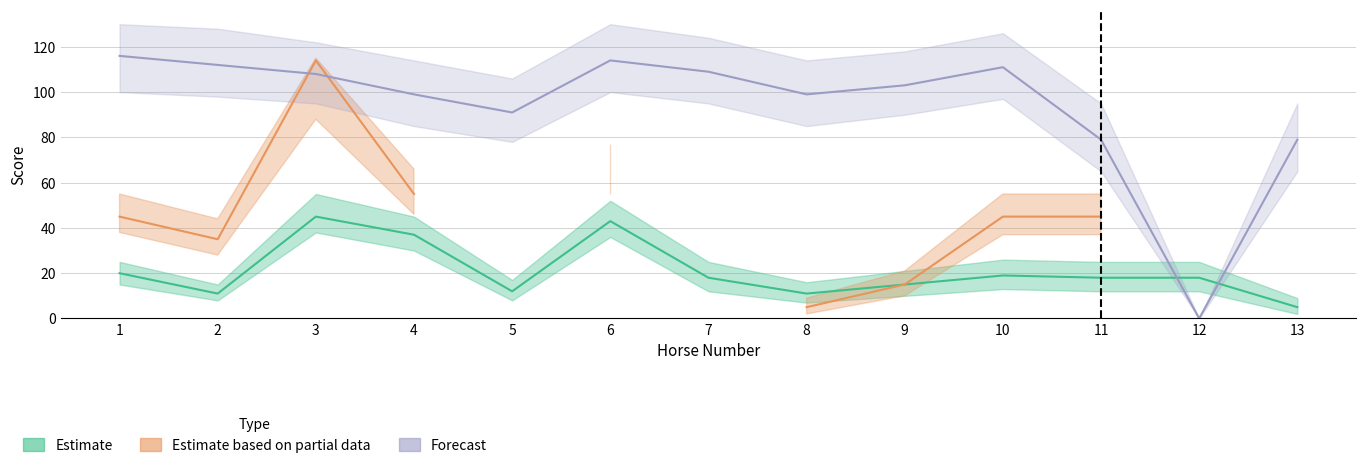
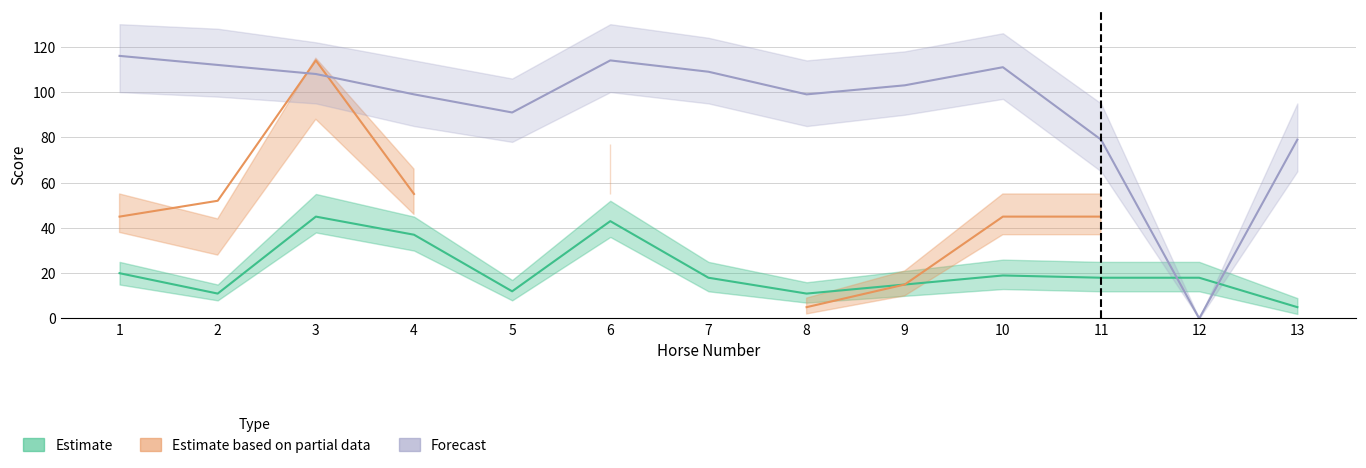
Estimate based on partial data, 2: 35 -> 52
